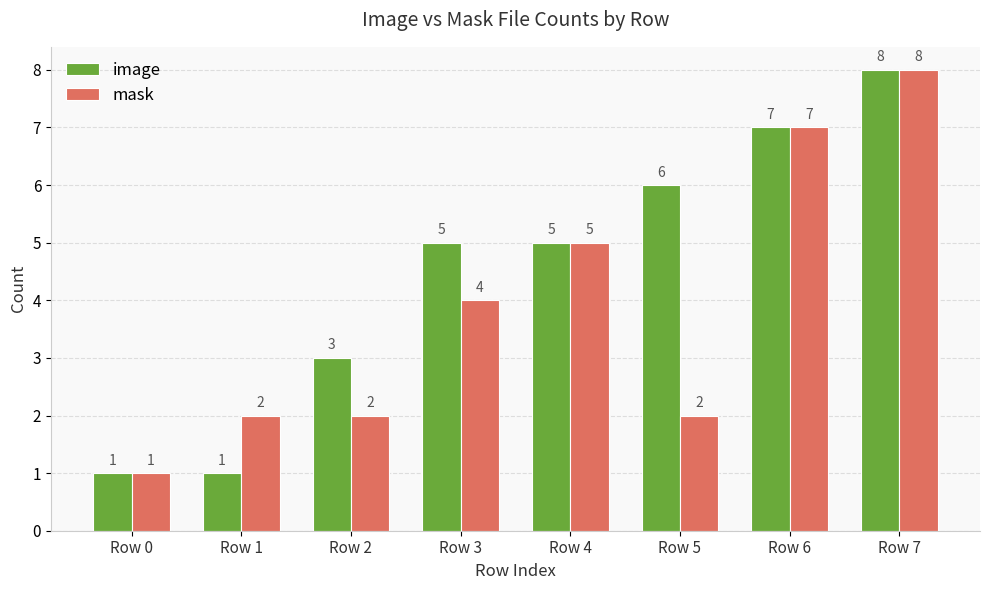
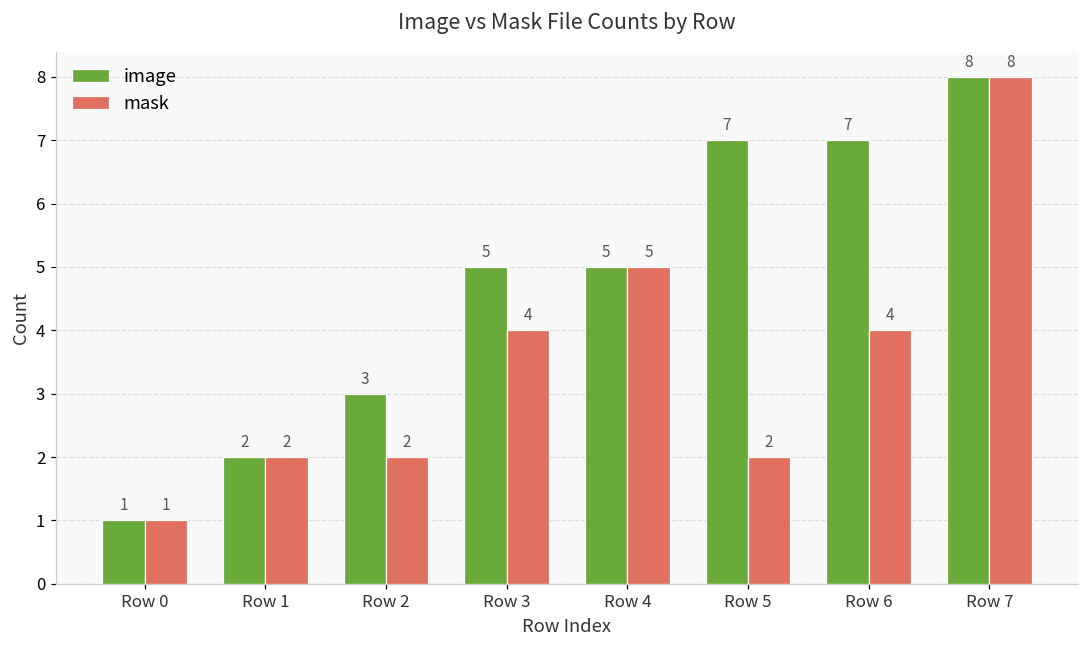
image, Row 1: 1 -> 2
image, Row 5: 6 -> 7
mask, Row 6: 7 -> 4
